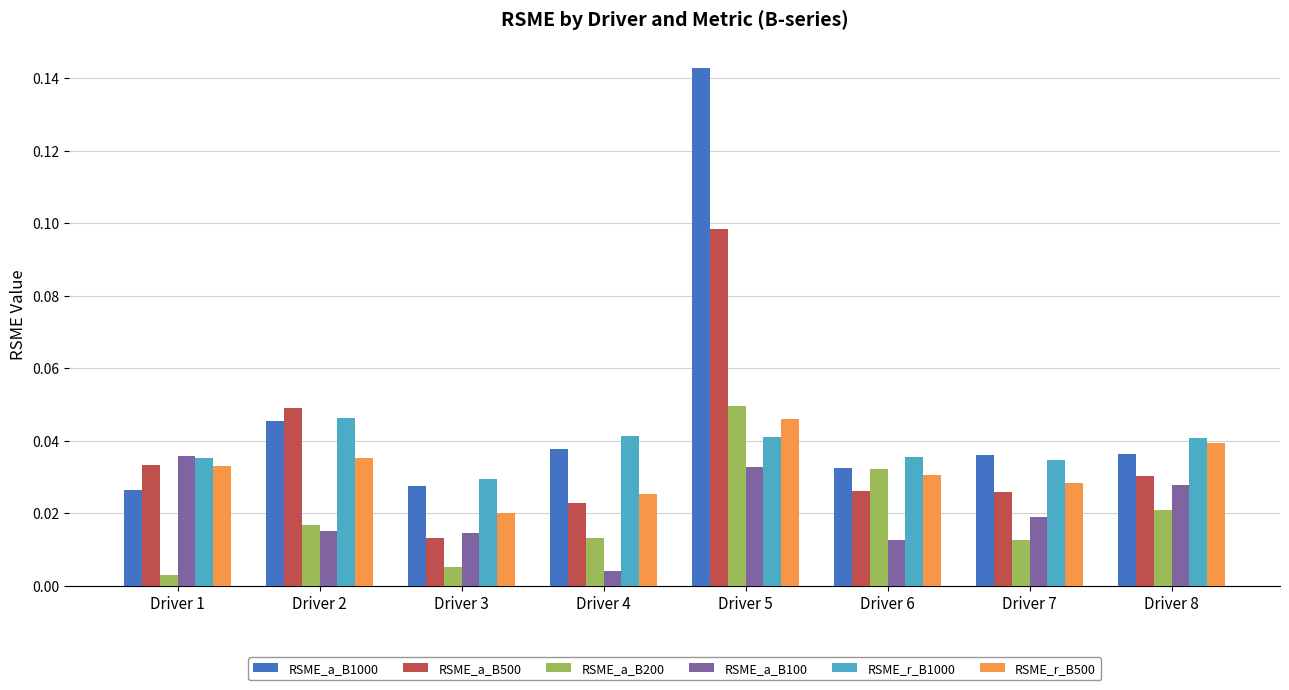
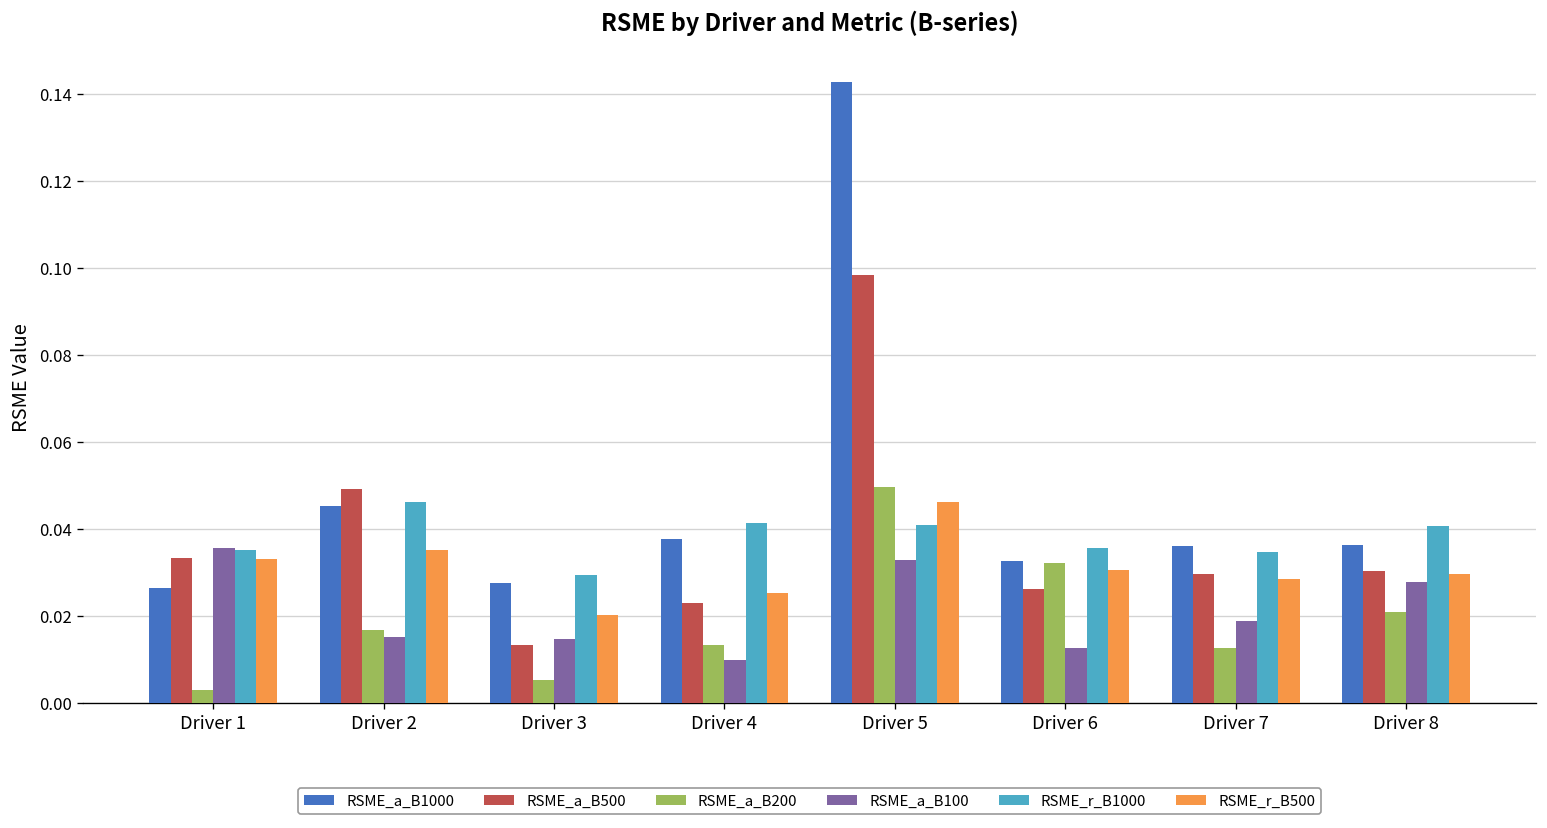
RSME_a_B100, Driver 4: 0.004 -> 0.010
RSME_a_B500, Driver 7: 0.026 -> 0.029
RSME_r_B500, Driver 8: 0.039 -> 0.030
